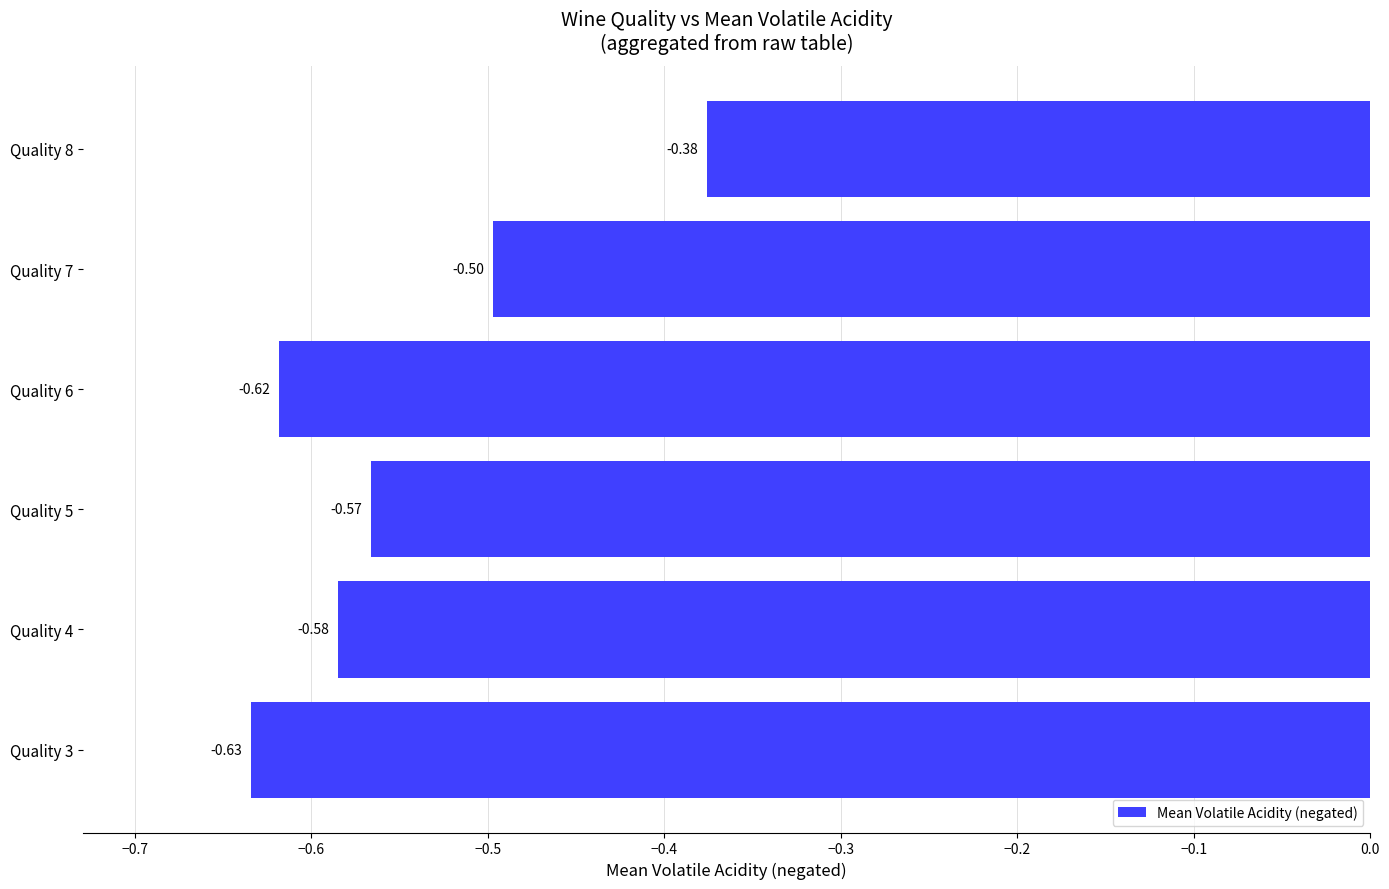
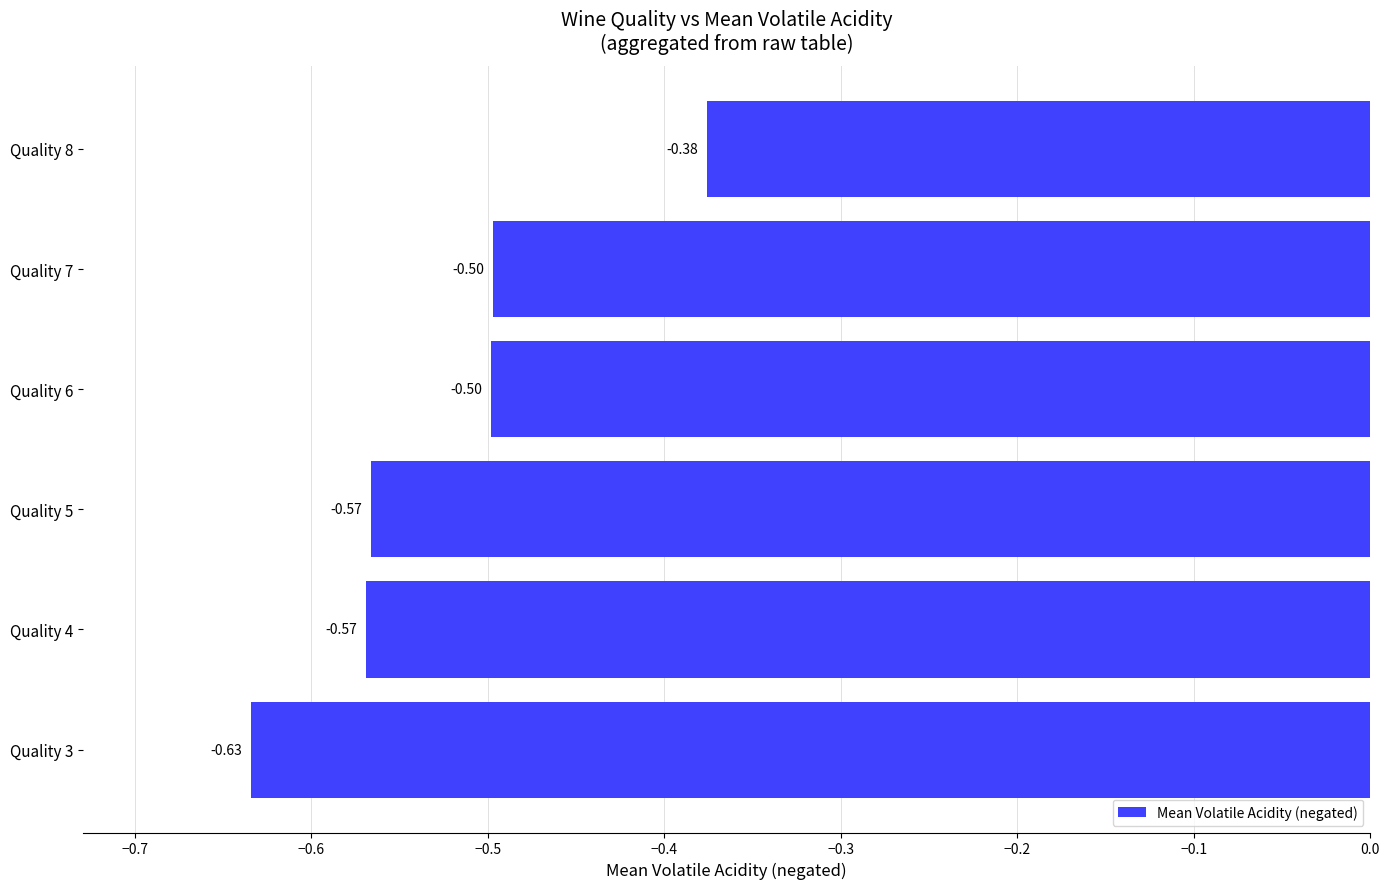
Quality 6: -0.62 -> -0.50
Quality 4: -0.58 -> -0.57
